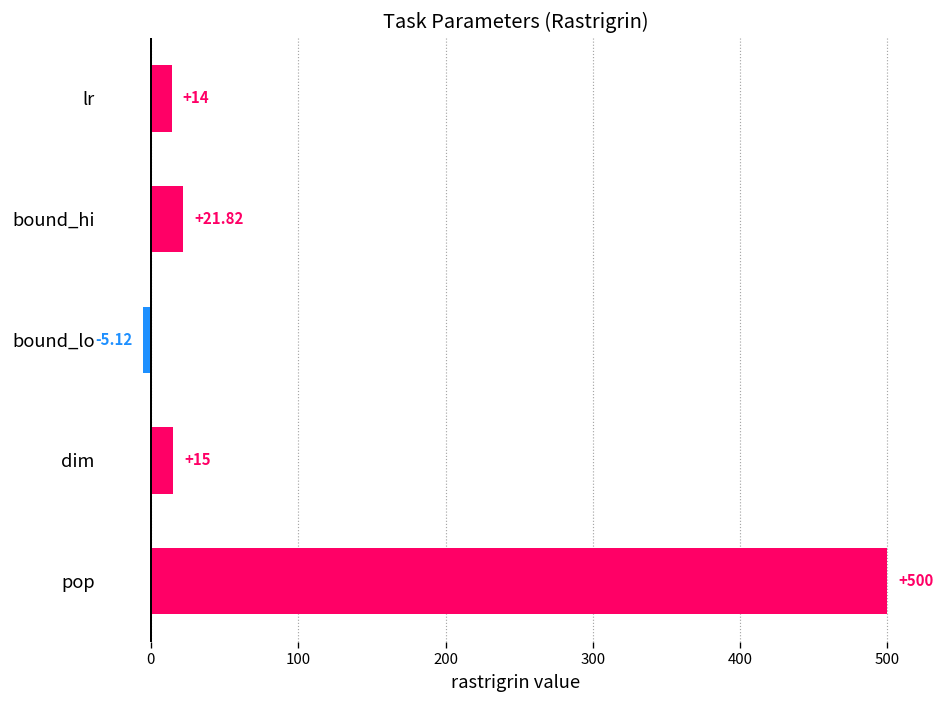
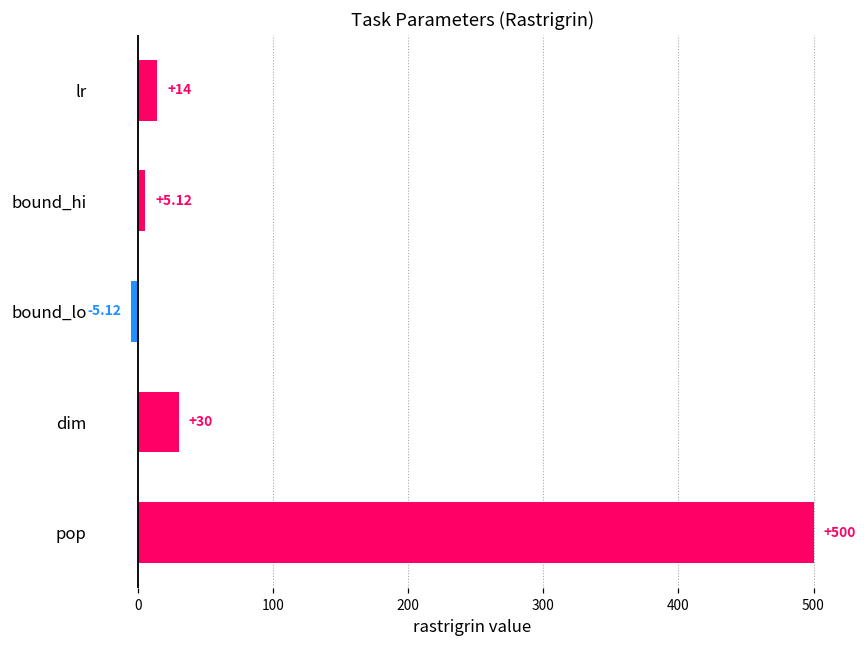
bound_hi: +21.82 -> +5.12
dim: +15 -> +30
